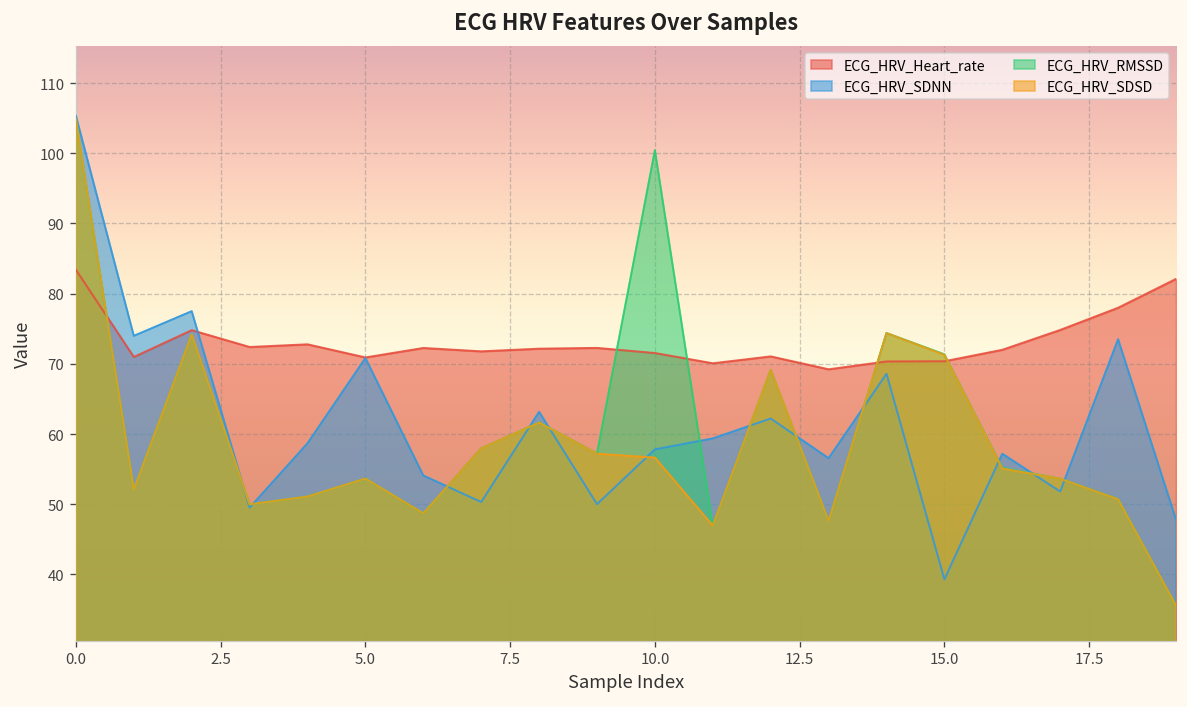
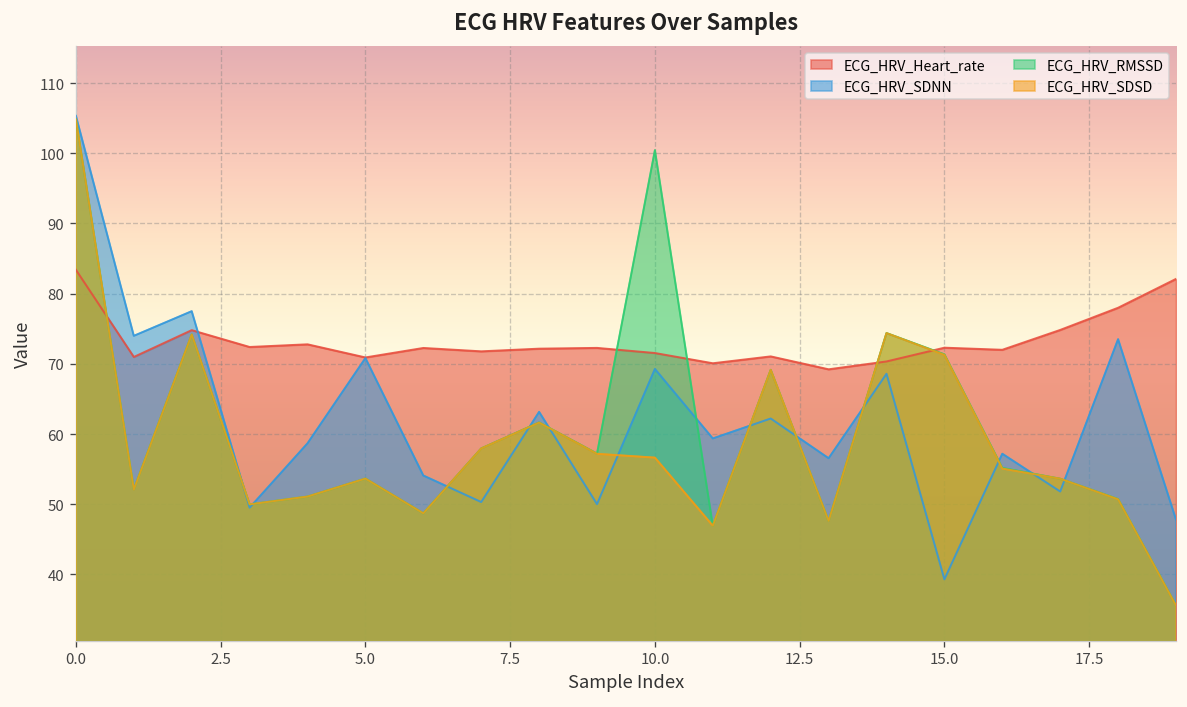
ECG_HRV_SDNN, 10.0: 58 -> 69
ECG_HRV_Heart_rate, 15.0: 70 -> 72
